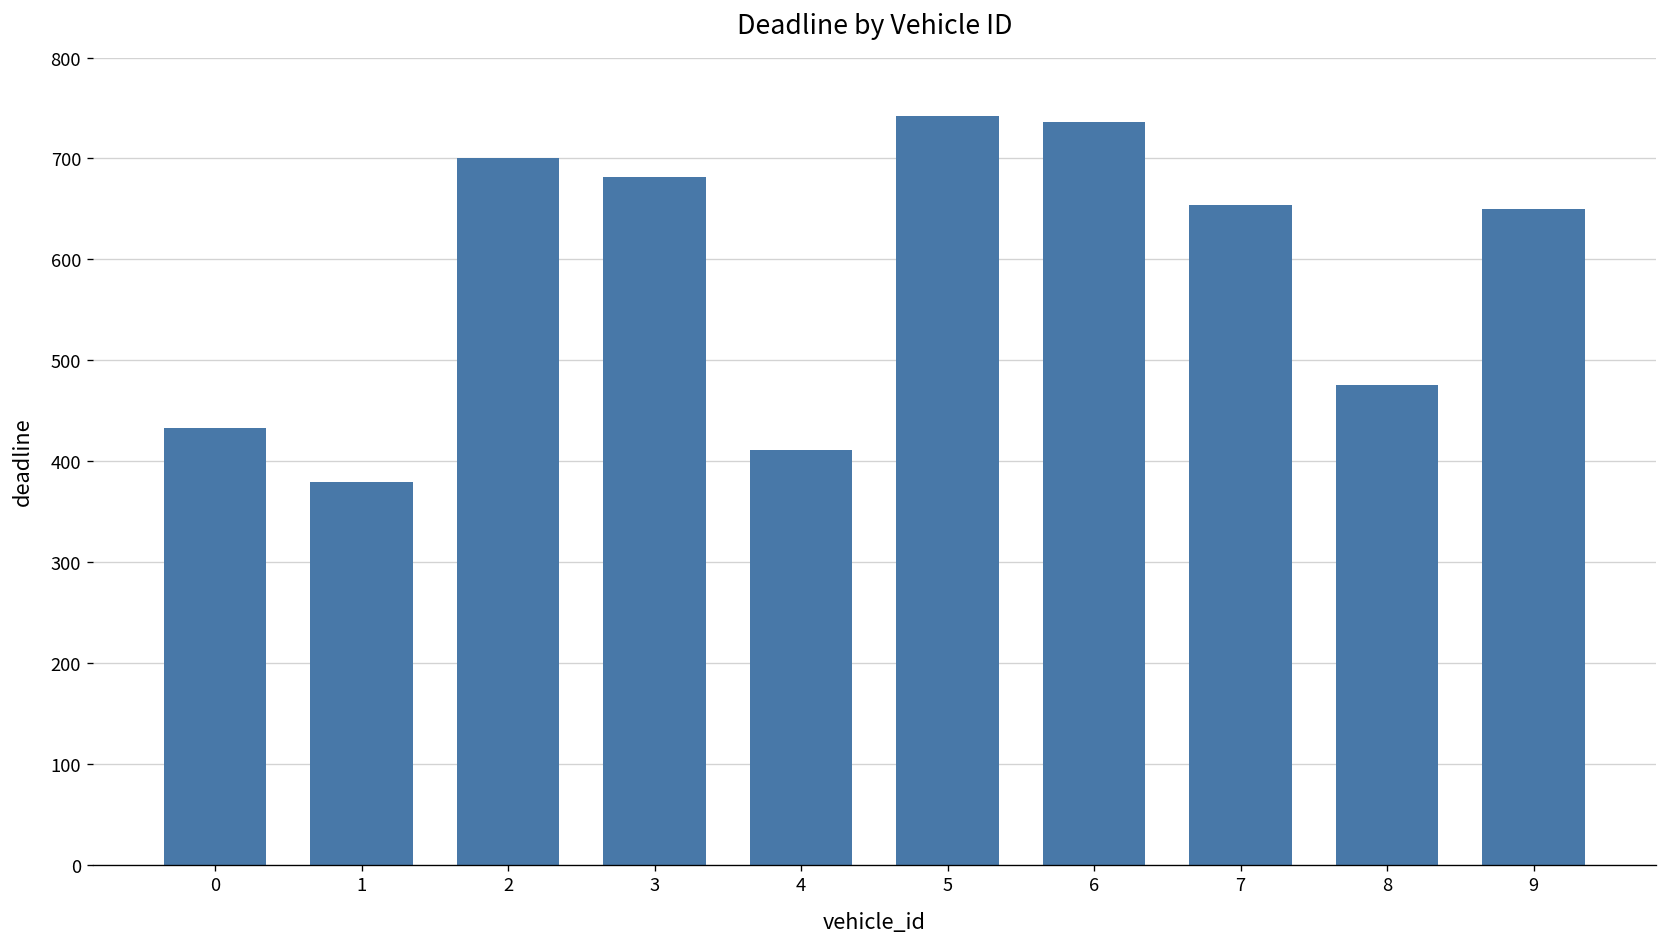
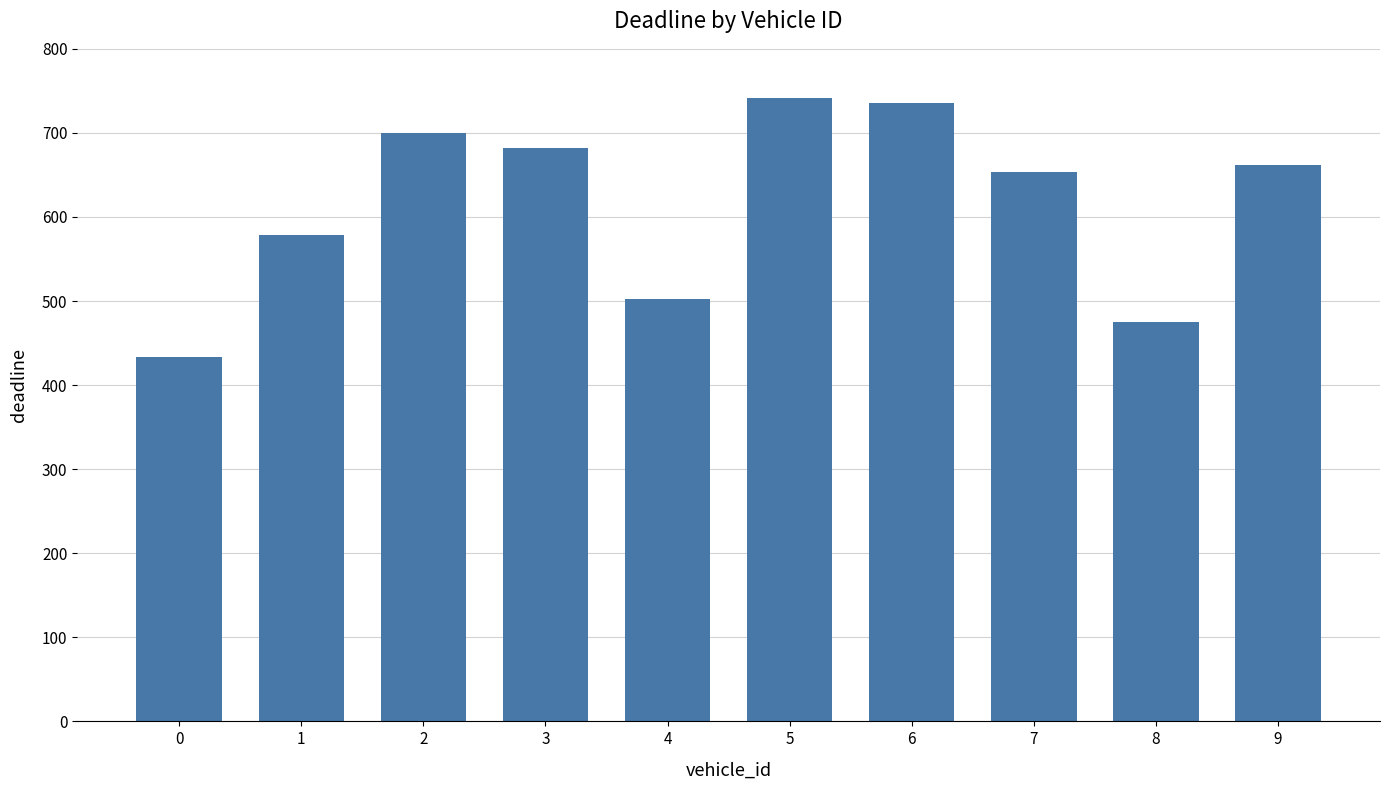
1: 380 -> 580
4: 410 -> 500
9: 650 -> 660
